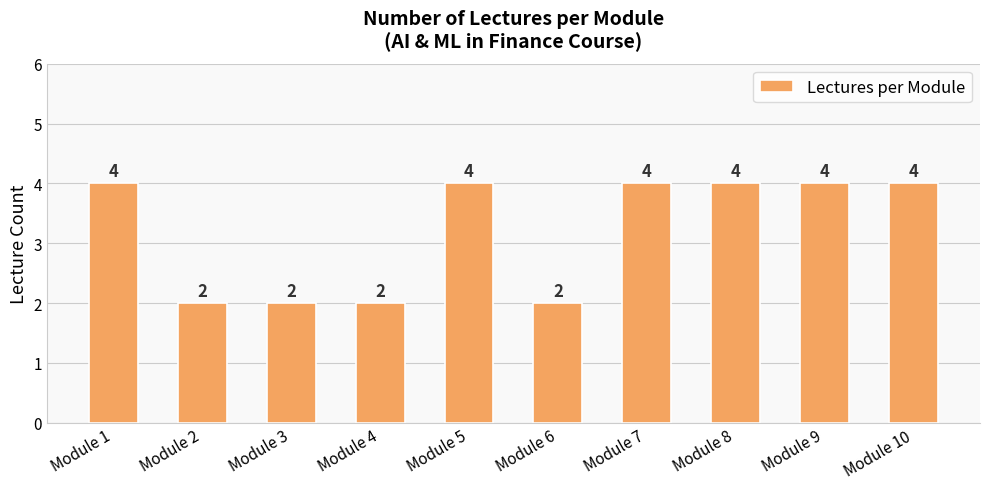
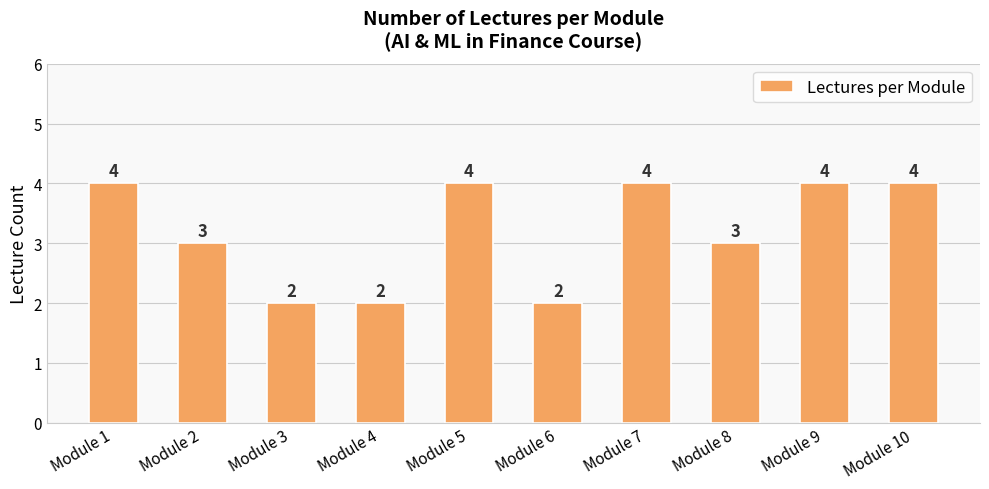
Module 2: 2 -> 3
Module 8: 4 -> 3
